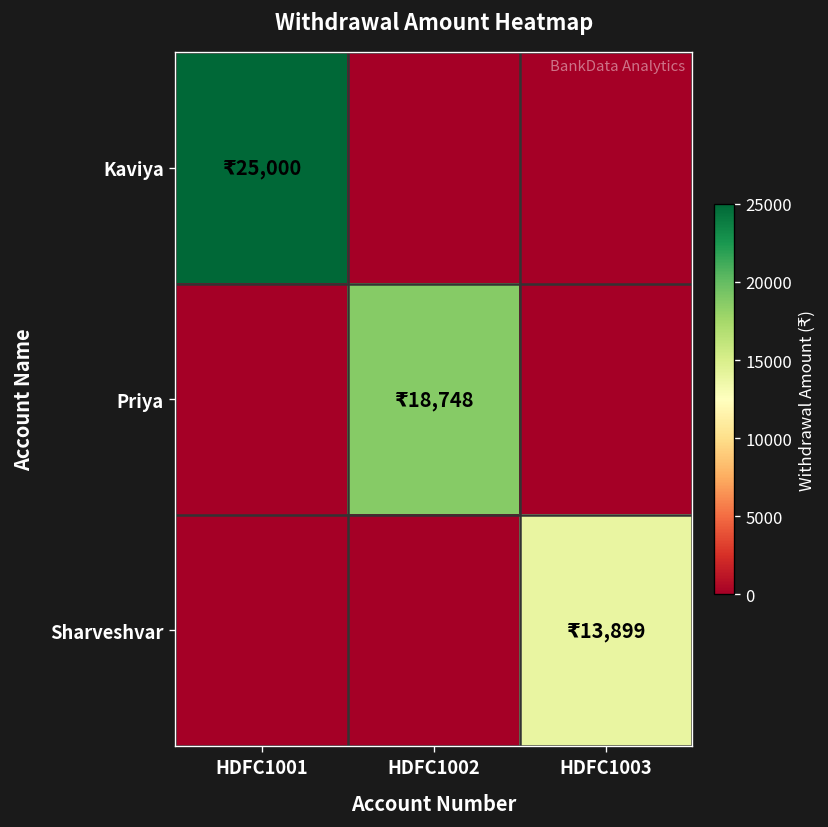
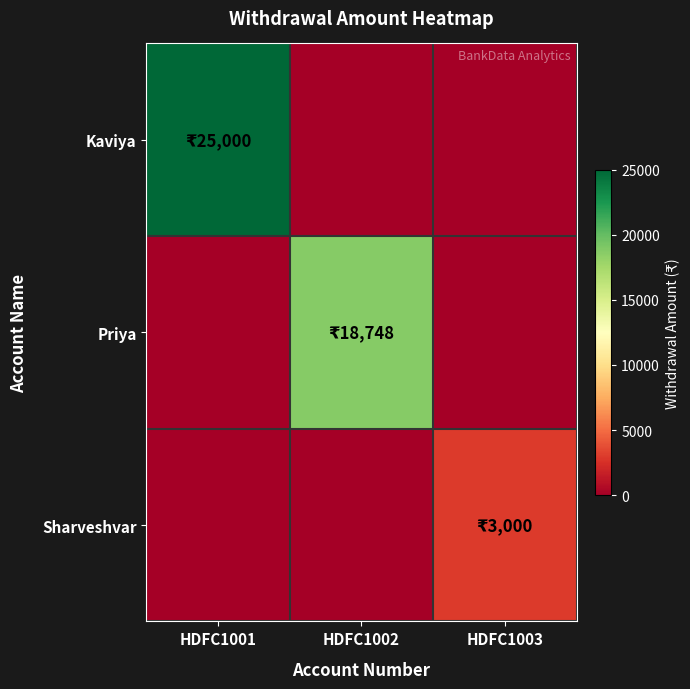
Sharveshvar, HDFC1003: 13,899 -> 3,000
